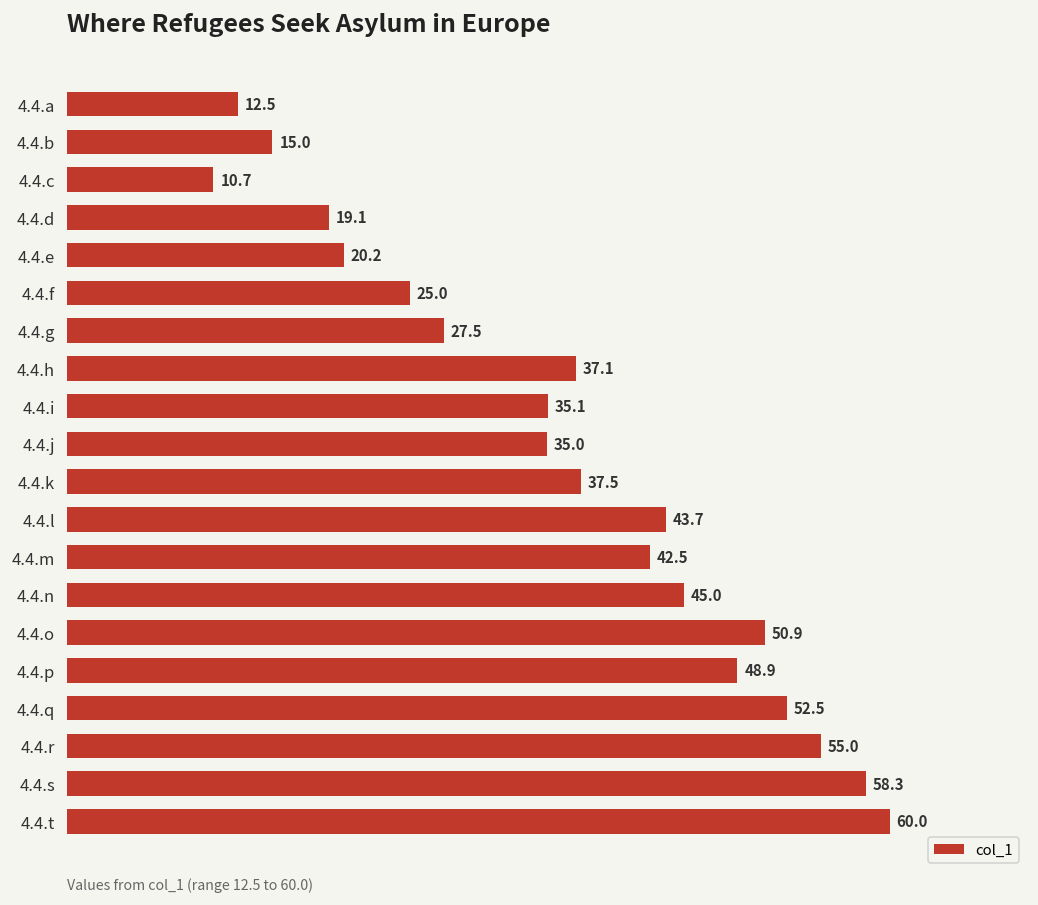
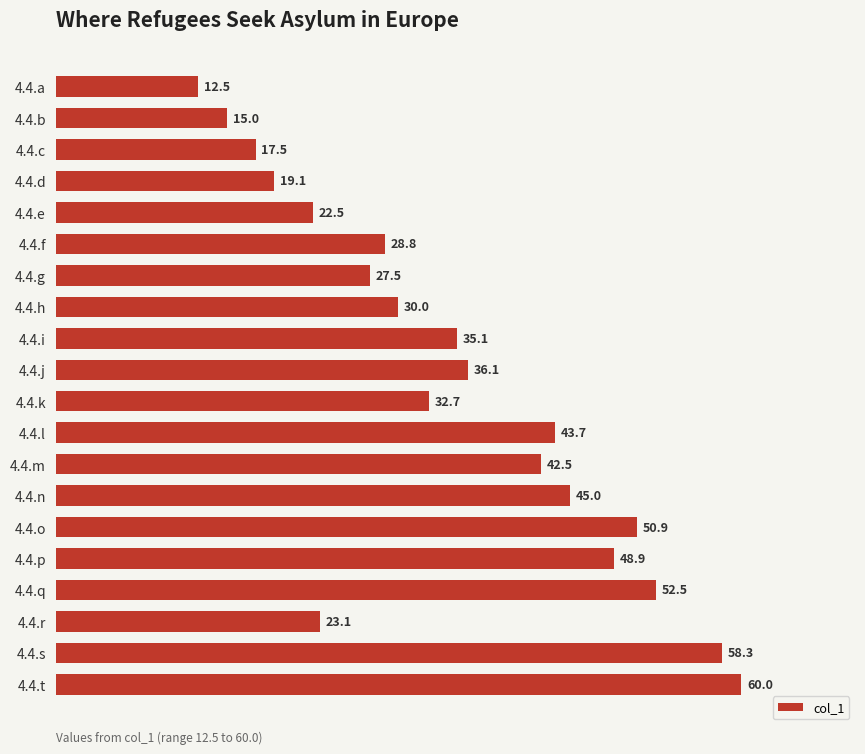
4.4.c: 10.7 -> 17.5
4.4.e: 20.2 -> 22.5
4.4.f: 25.0 -> 28.8
4.4.h: 37.1 -> 30.0
4.4.j: 35.0 -> 36.1
4.4.k: 37.5 -> 32.7
4.4.r: 55.0 -> 23.1
